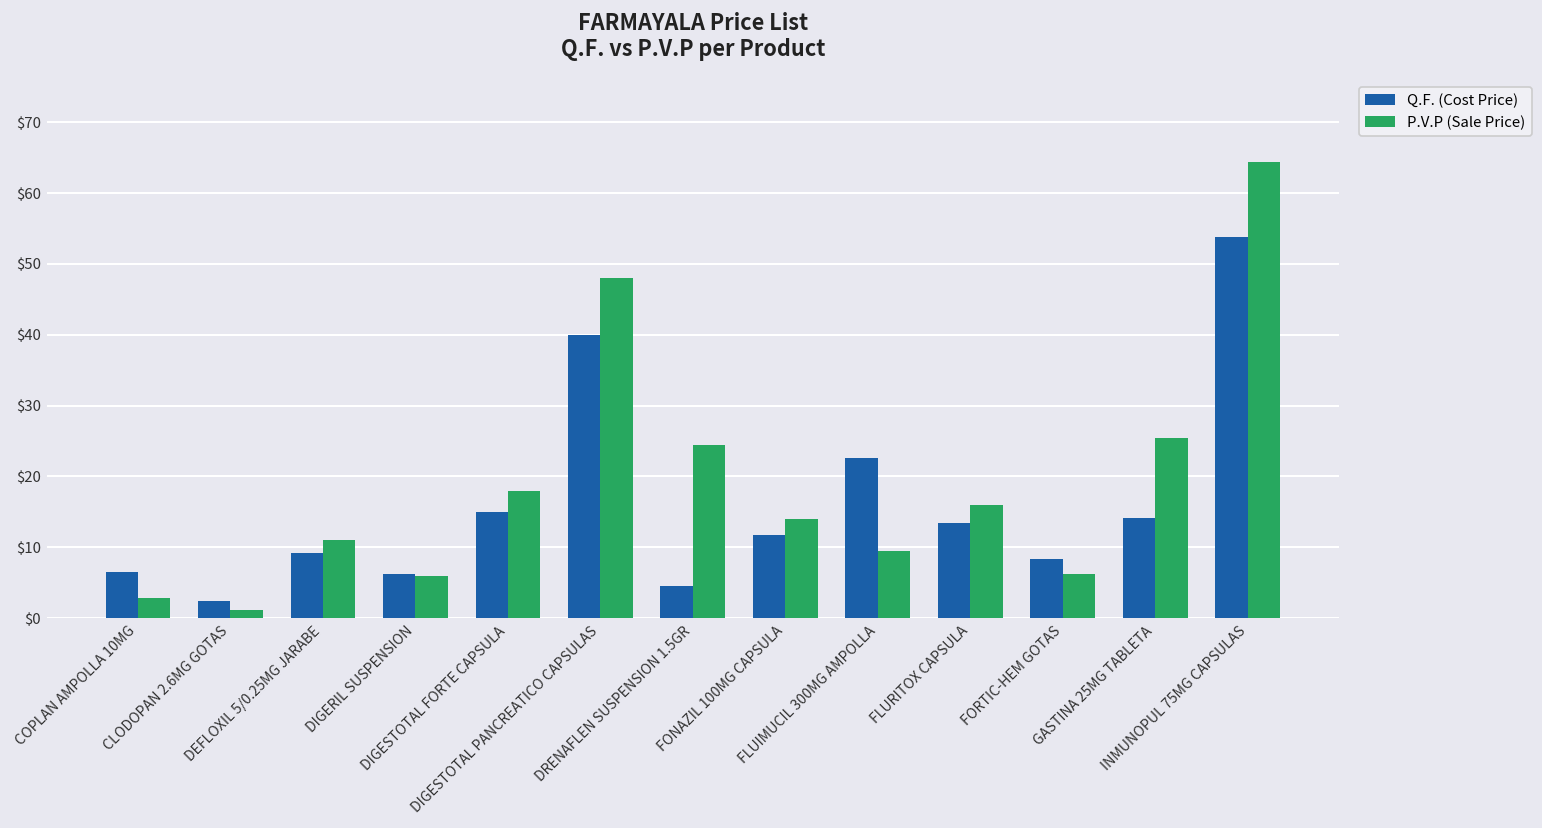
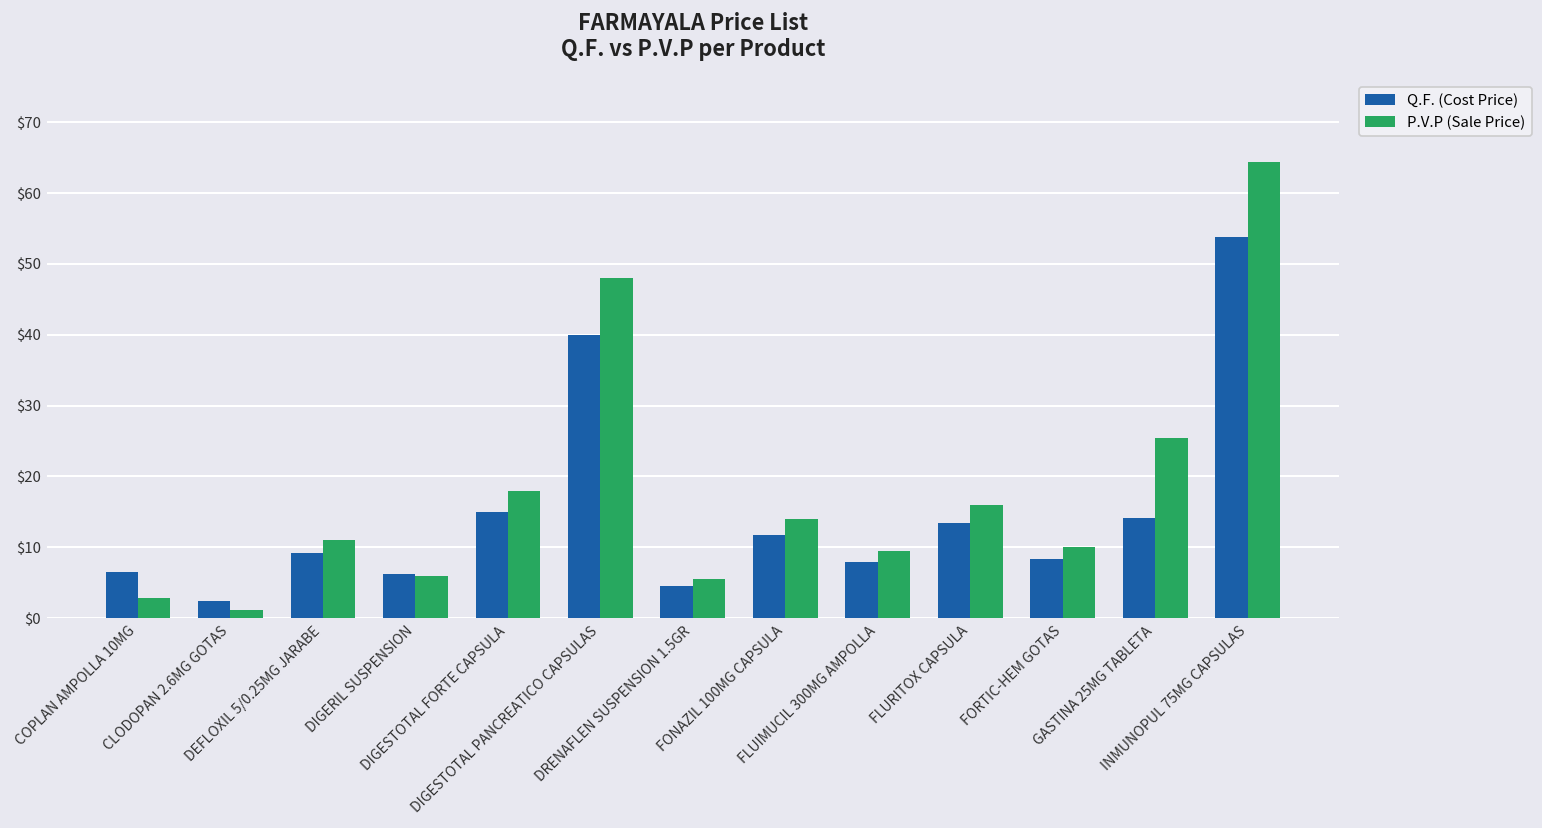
P.V.P (Sale Price), DRENAFLEN SUSPENSION 1.5GR: $24 -> $6
Q.F. (Cost Price), FLUIMUCIL 300MG AMPOLLA: $23 -> $8
P.V.P (Sale Price), FORTIC-HEM GOTAS: $6 -> $10
